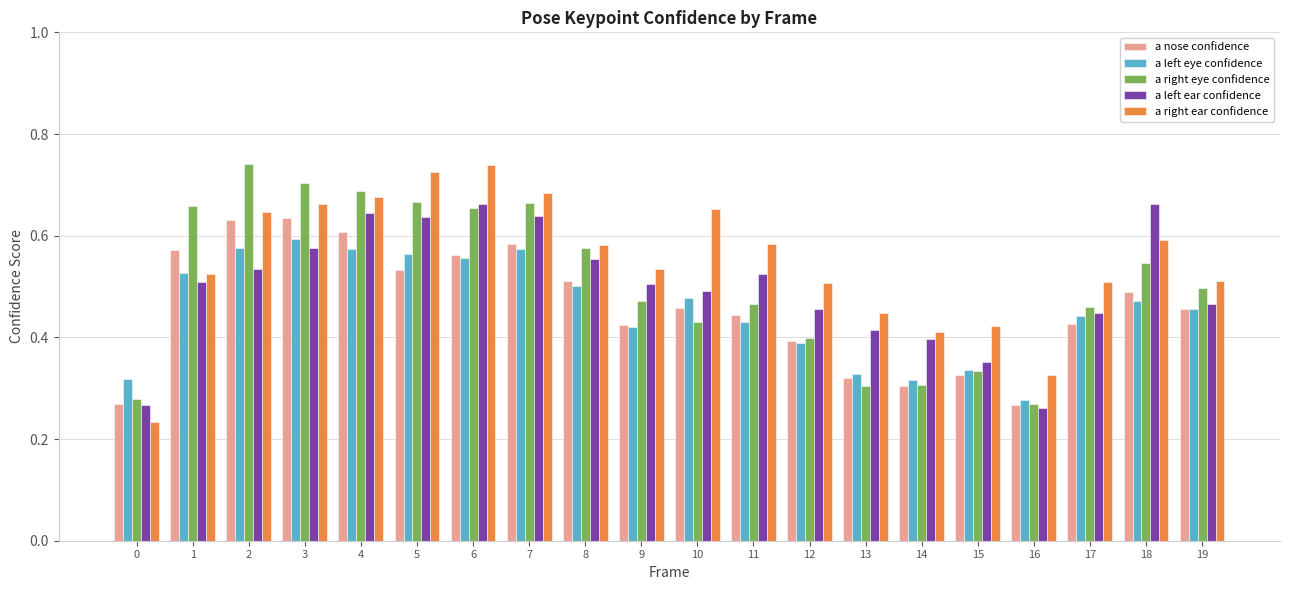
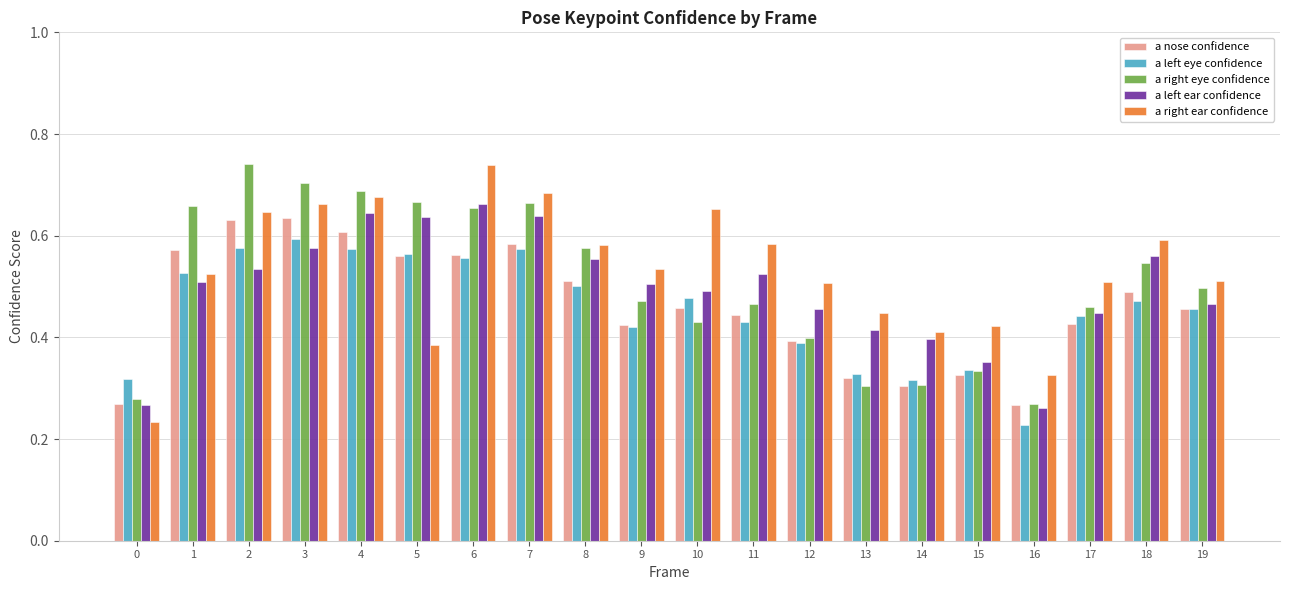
a nose confidence, 5: 0.53 -> 0.56
a right ear confidence, 5: 0.73 -> 0.38
a left eye confidence, 16: 0.28 -> 0.23
a left ear confidence, 18: 0.66 -> 0.56
